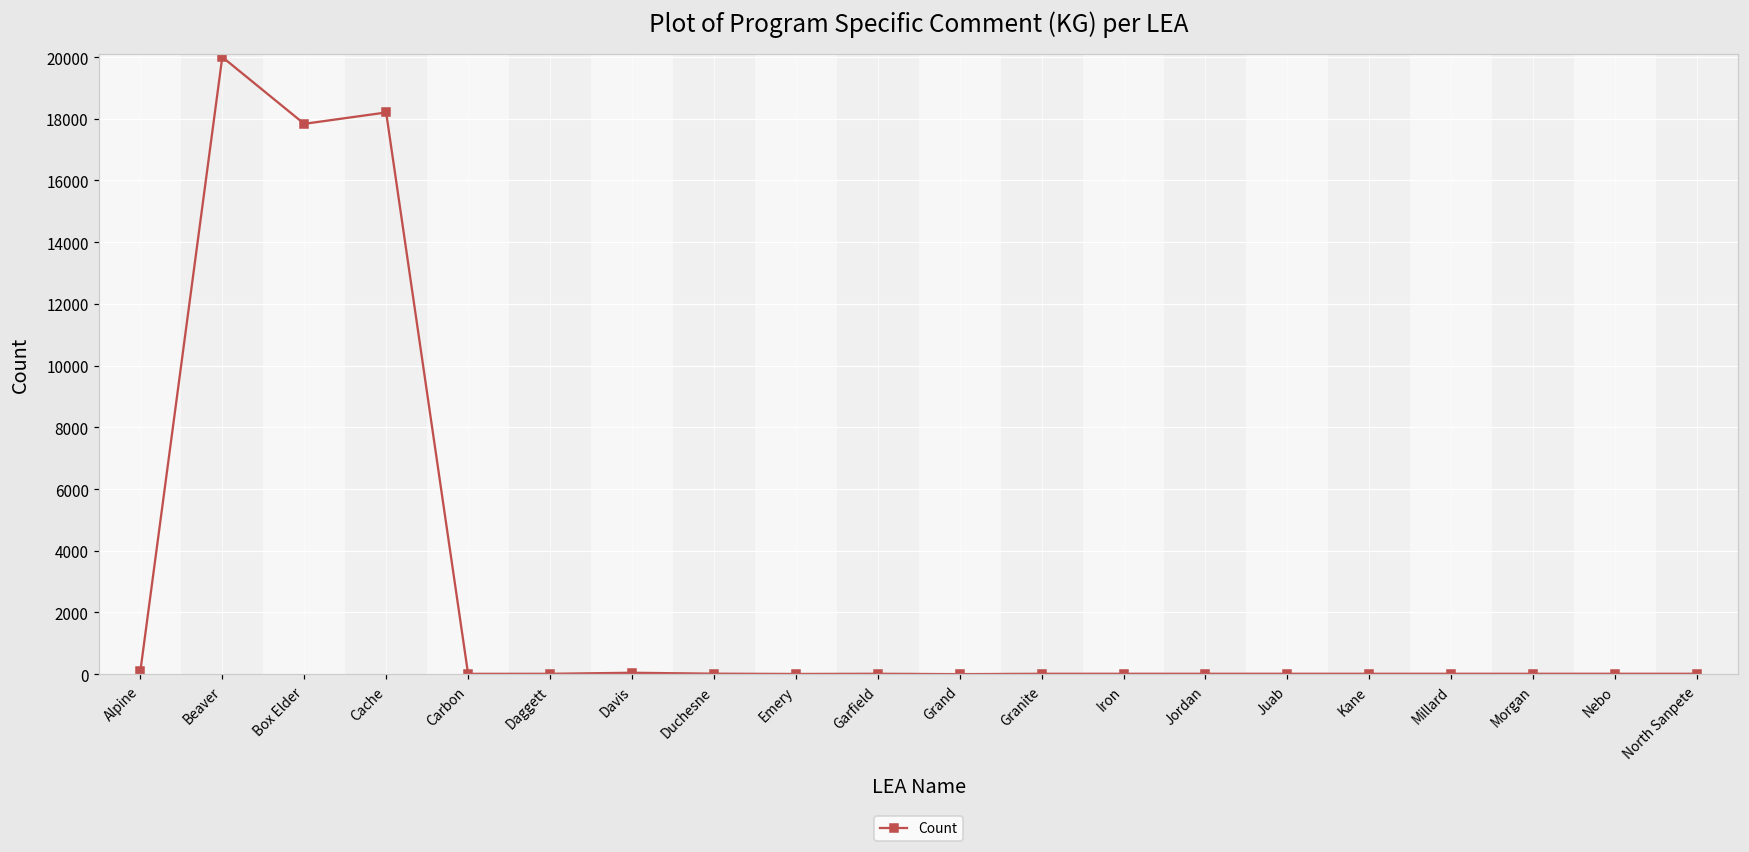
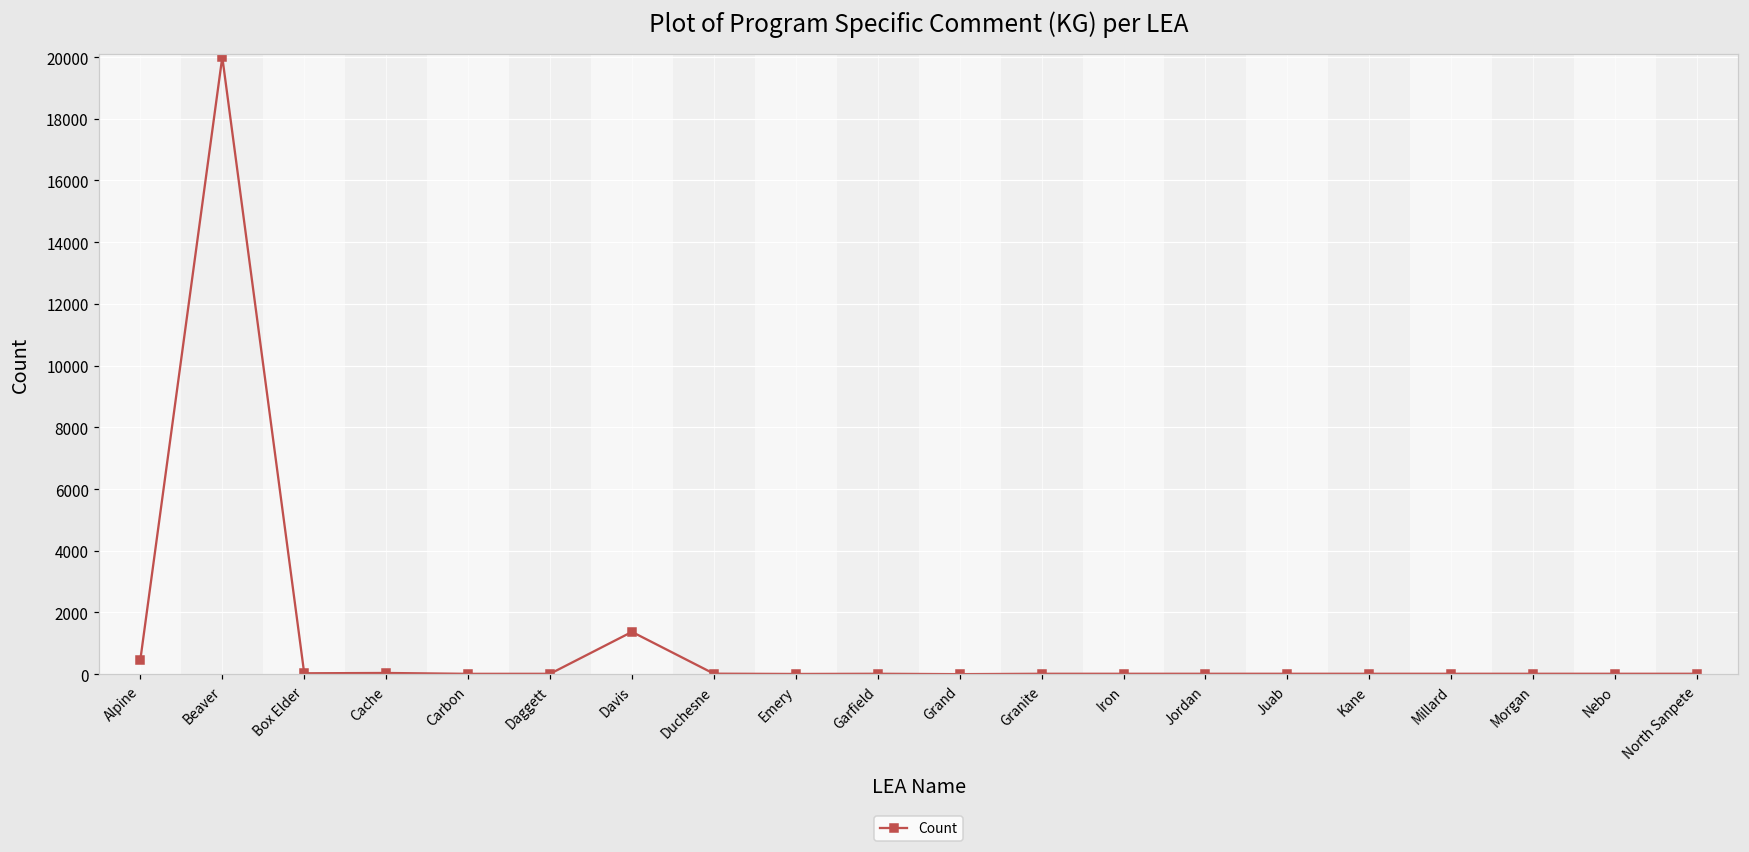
Alpine: 100 -> 500
Box Elder: 17800 -> 0
Cache: 18200 -> 0
Davis: 0 -> 1400
